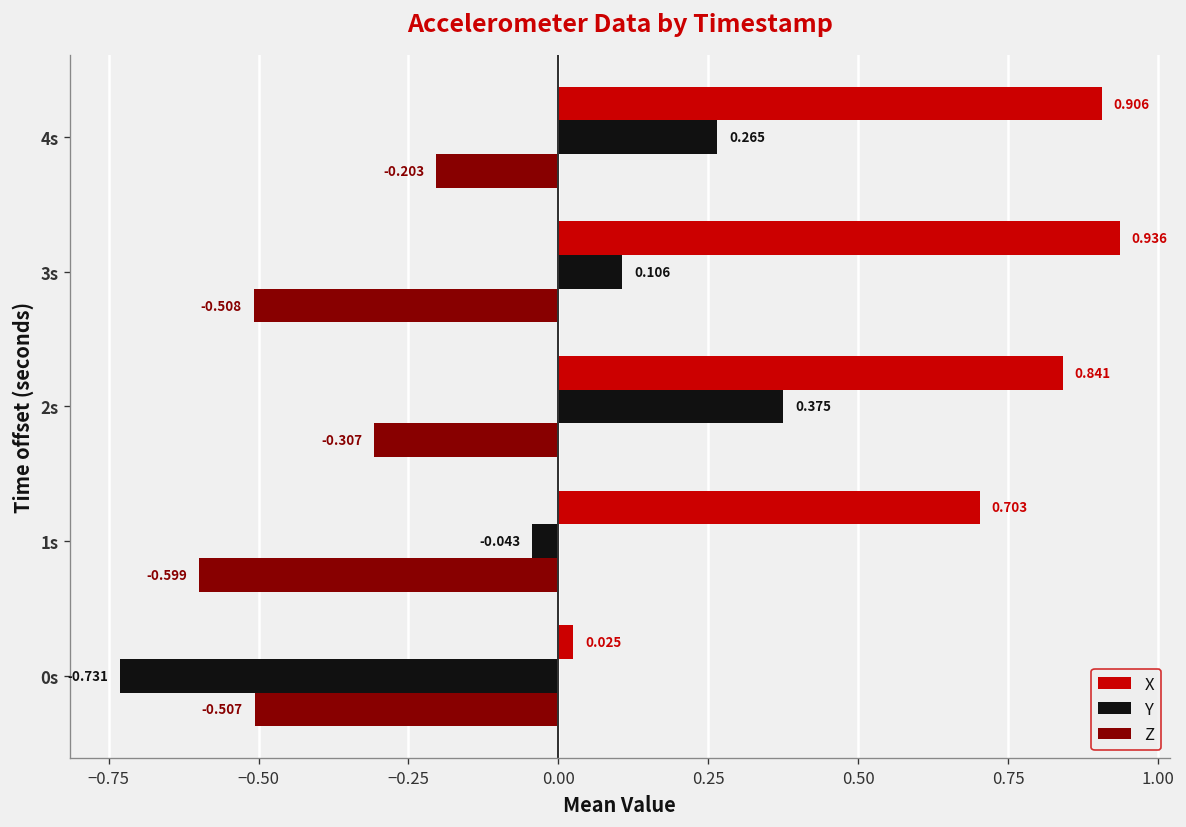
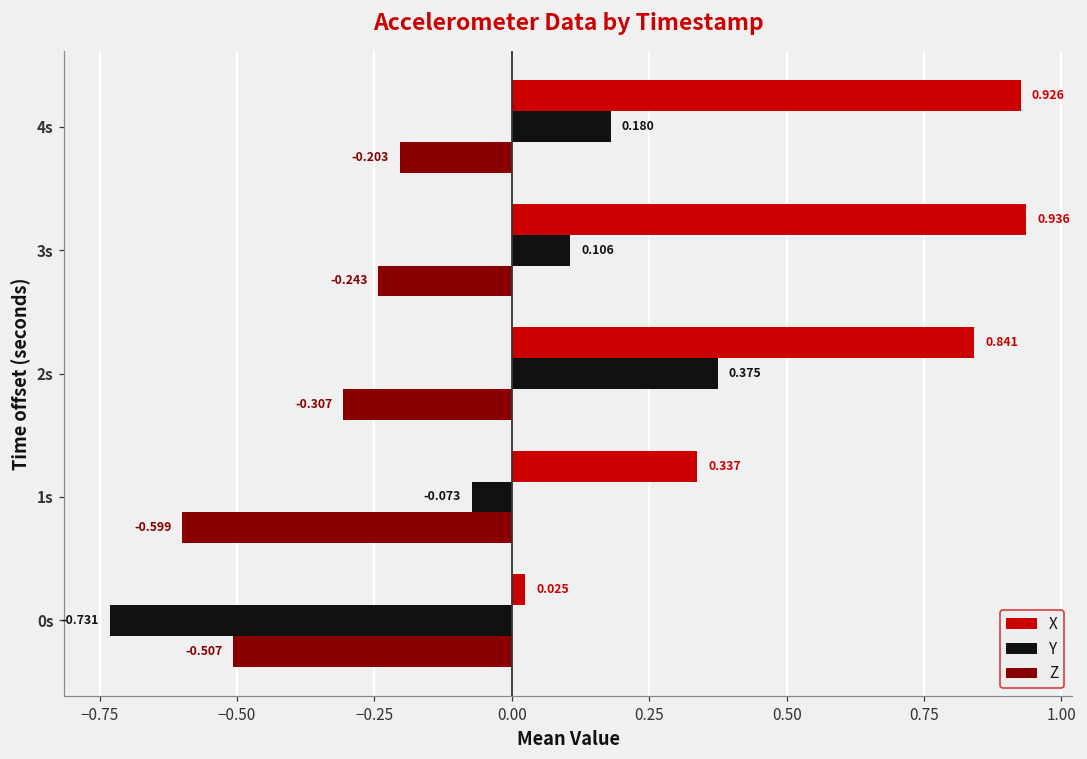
X, 4s: 0.906 -> 0.926
Y, 4s: 0.265 -> 0.180
Z, 3s: -0.508 -> -0.243
X, 1s: 0.703 -> 0.337
Y, 1s: -0.043 -> -0.073
